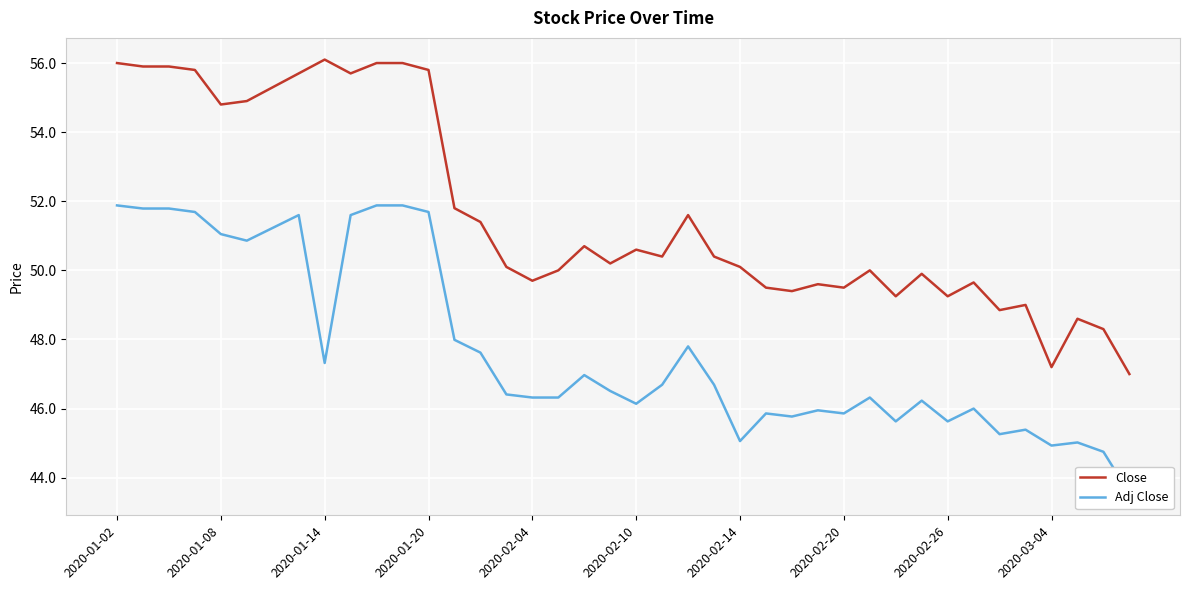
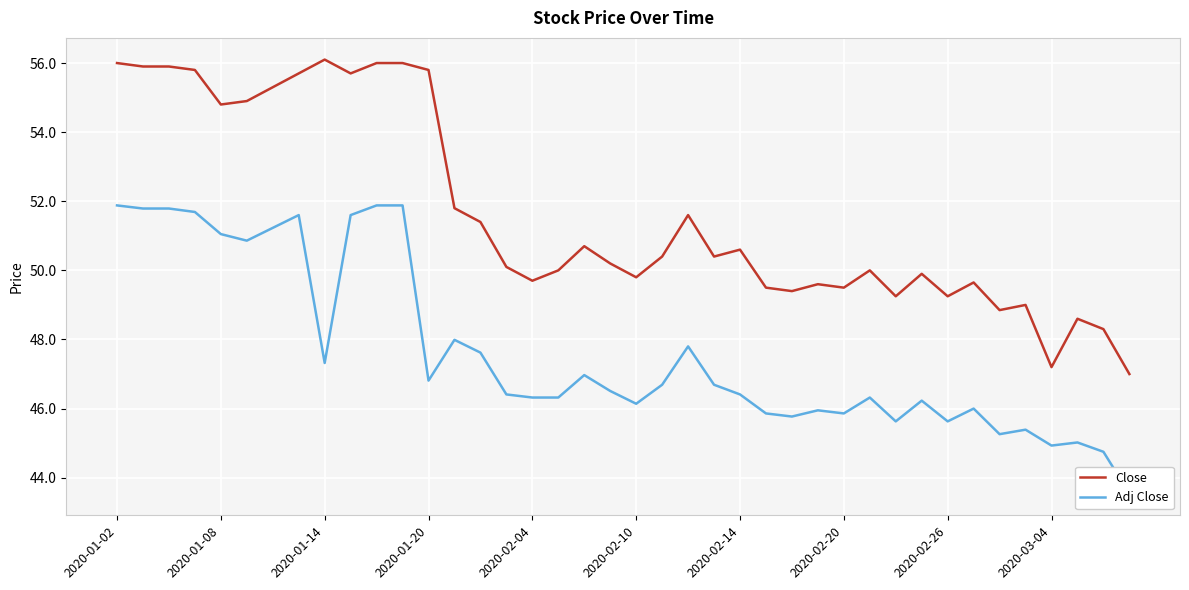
Adj Close, 2020-01-20: 51.7 -> 46.8
Close, 2020-02-10: 50.6 -> 49.8
Close, 2020-02-14: 50.1 -> 50.6
Adj Close, 2020-02-14: 45.1 -> 46.4
